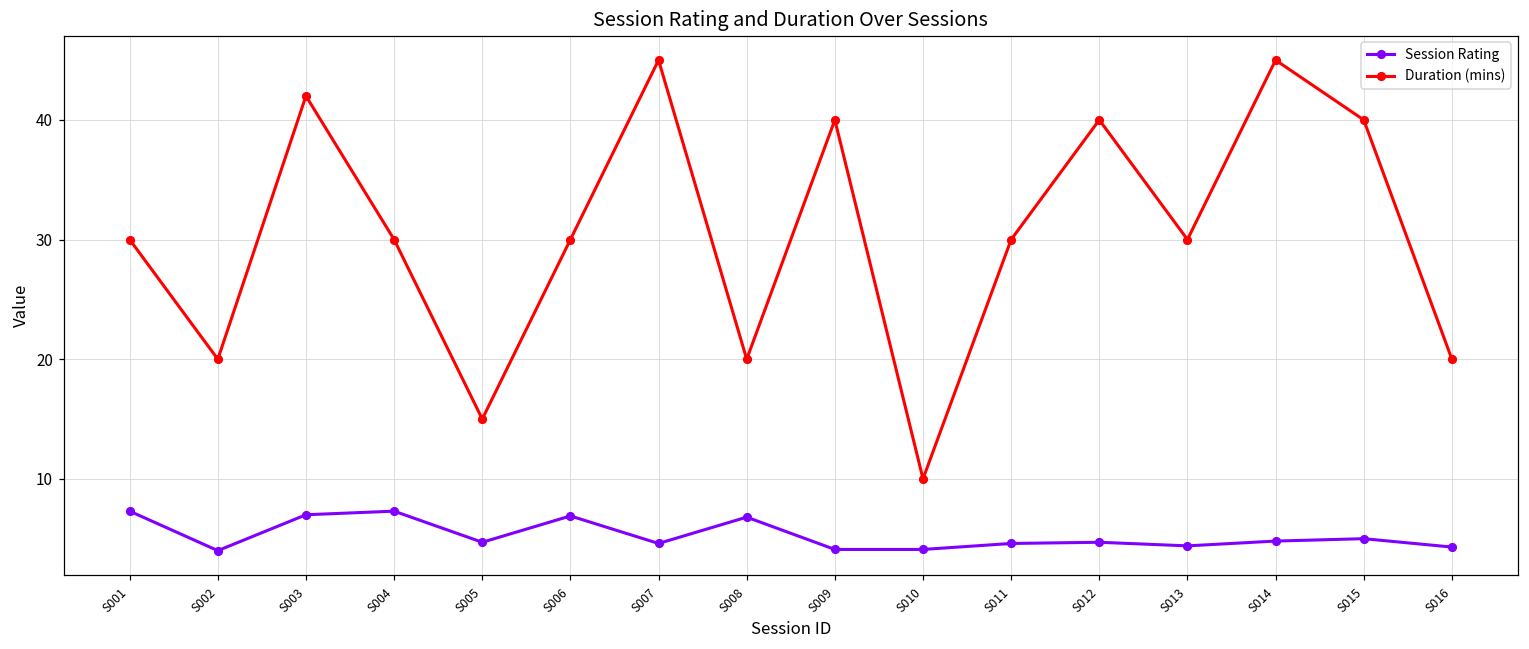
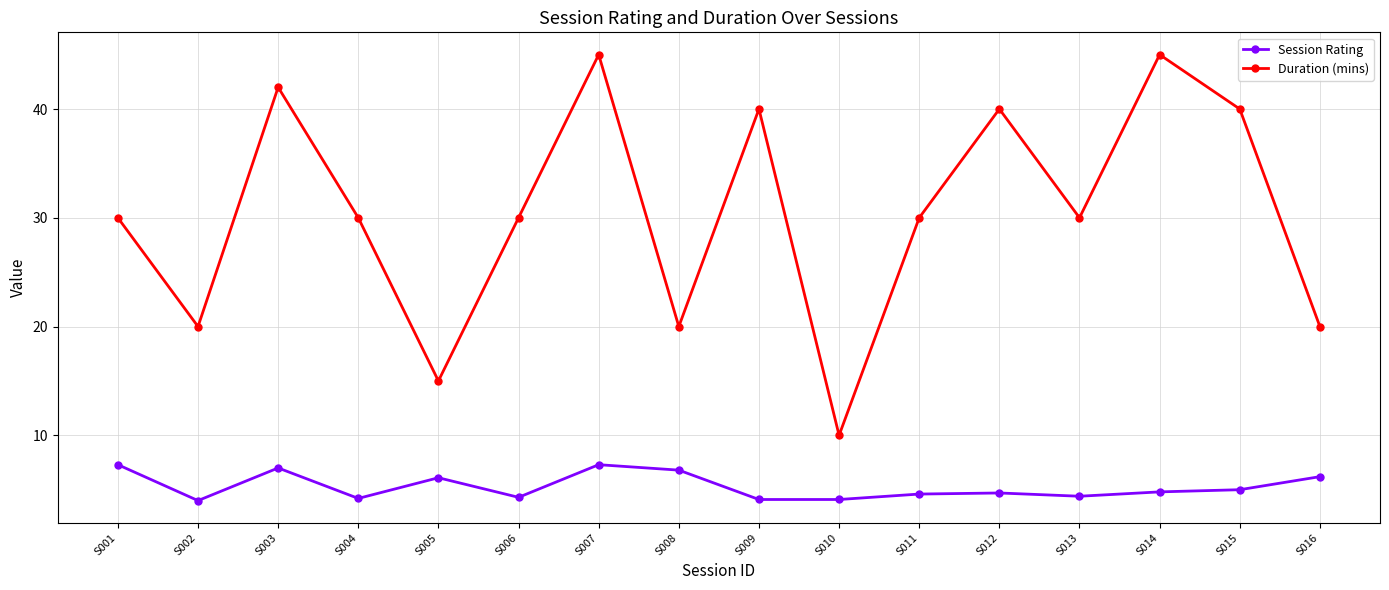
Session Rating, S004: 7.3 -> 4.2
Session Rating, S005: 4.7 -> 6.1
Session Rating, S006: 6.9 -> 4.3
Session Rating, S007: 4.6 -> 7.3
Session Rating, S016: 4.3 -> 6.2
